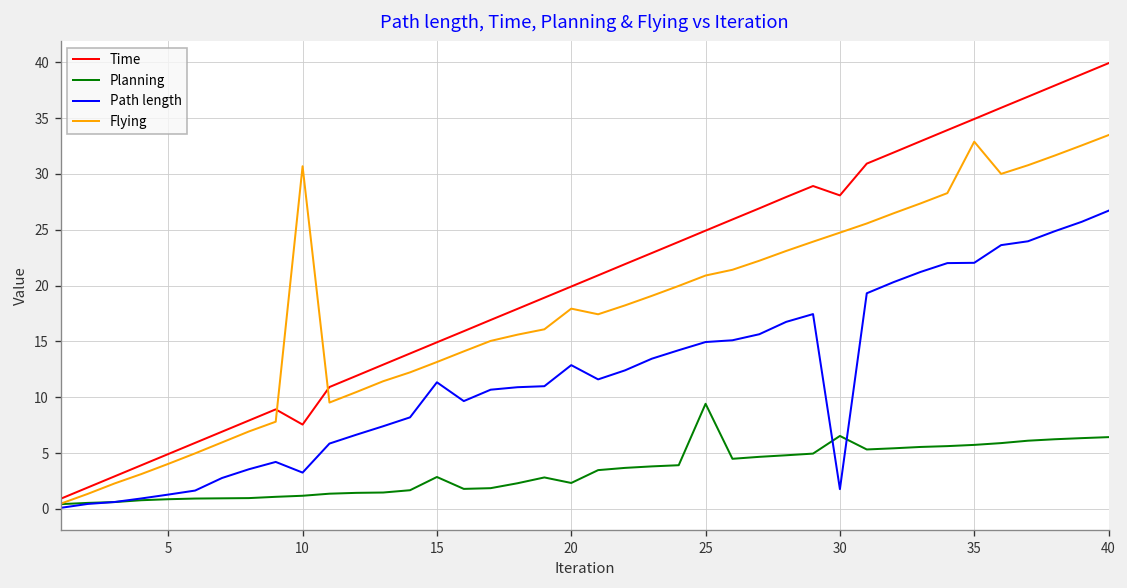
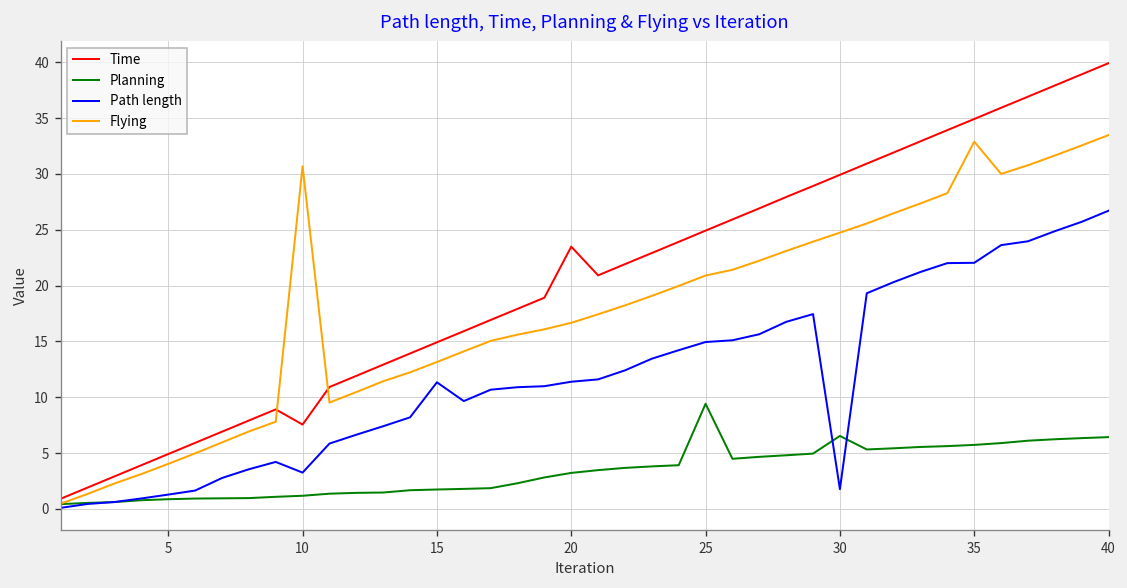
Planning, 15: 3 -> 2
Time, 20: 20 -> 23
Planning, 20: 2 -> 3
Path length, 20: 13 -> 11
Flying, 20: 18 -> 17
Time, 30: 28 -> 30
